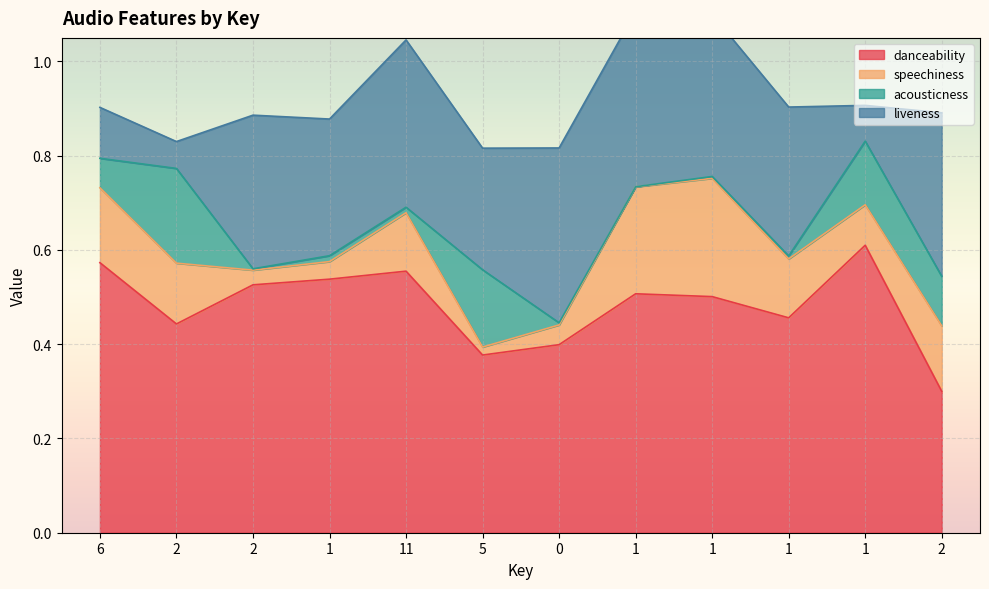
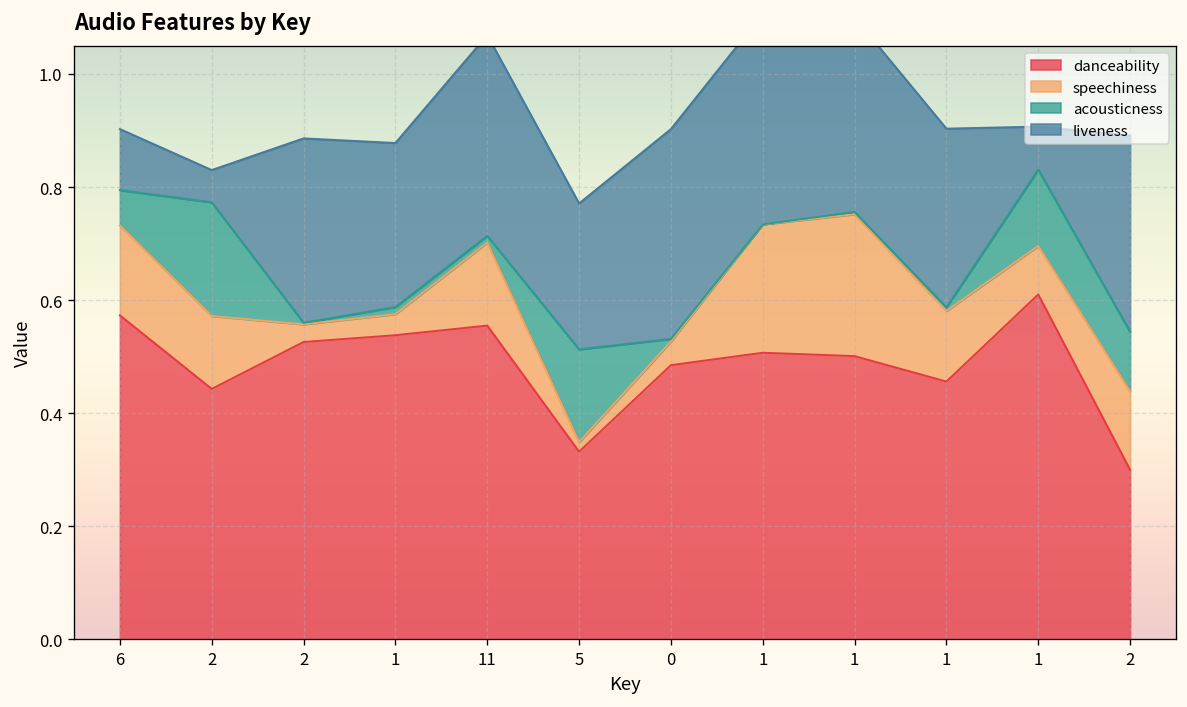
speechiness, 11: 0.12 -> 0.15
danceability, 5: 0.38 -> 0.33
danceability, 0: 0.40 -> 0.49
